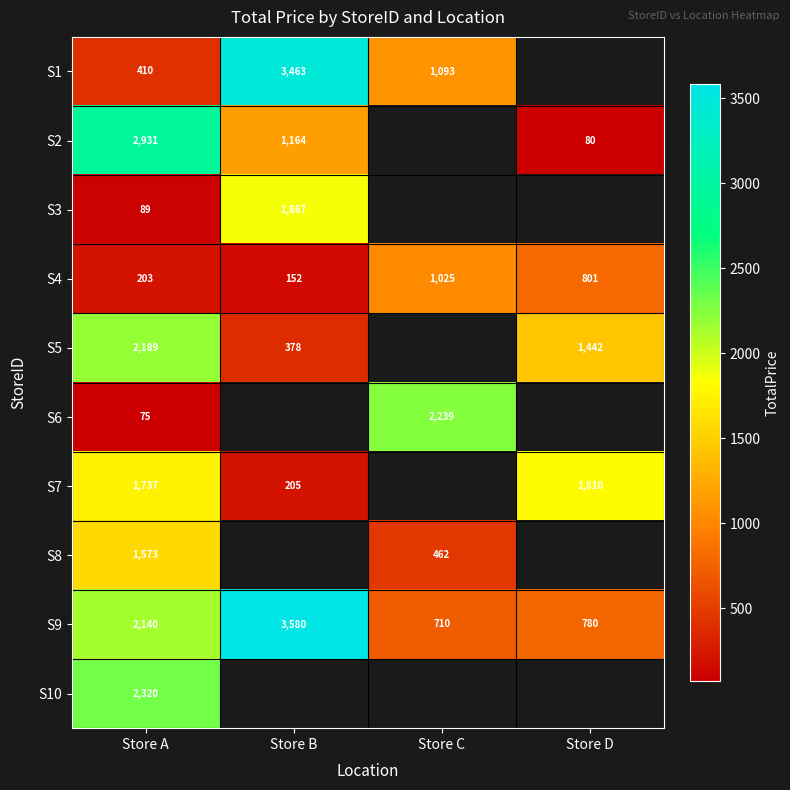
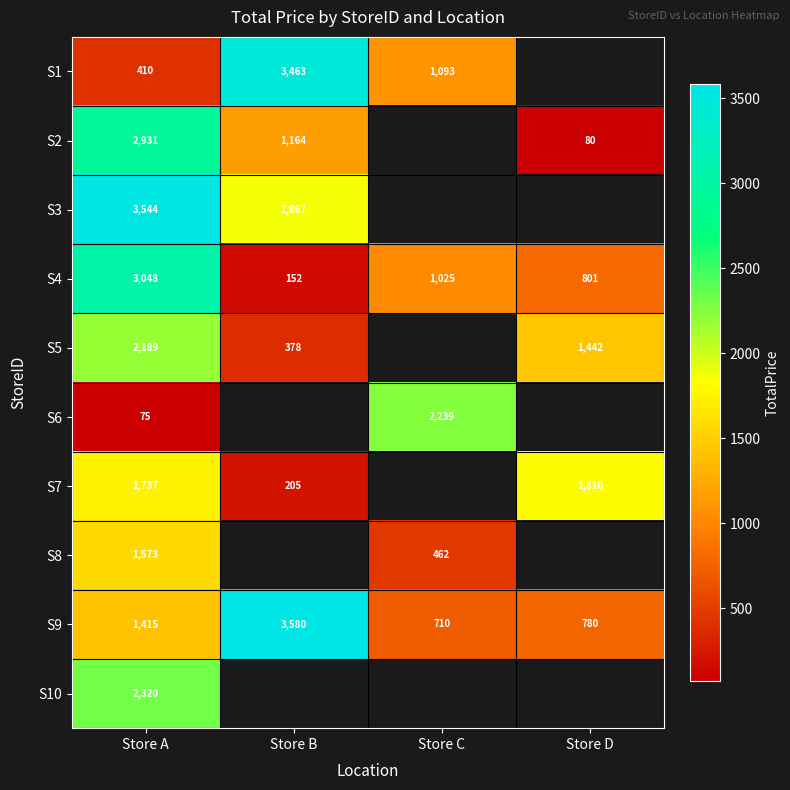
S3, Store A: 89 -> 3,544
S4, Store A: 203 -> 3,048
S9, Store A: 2,140 -> 1,415
